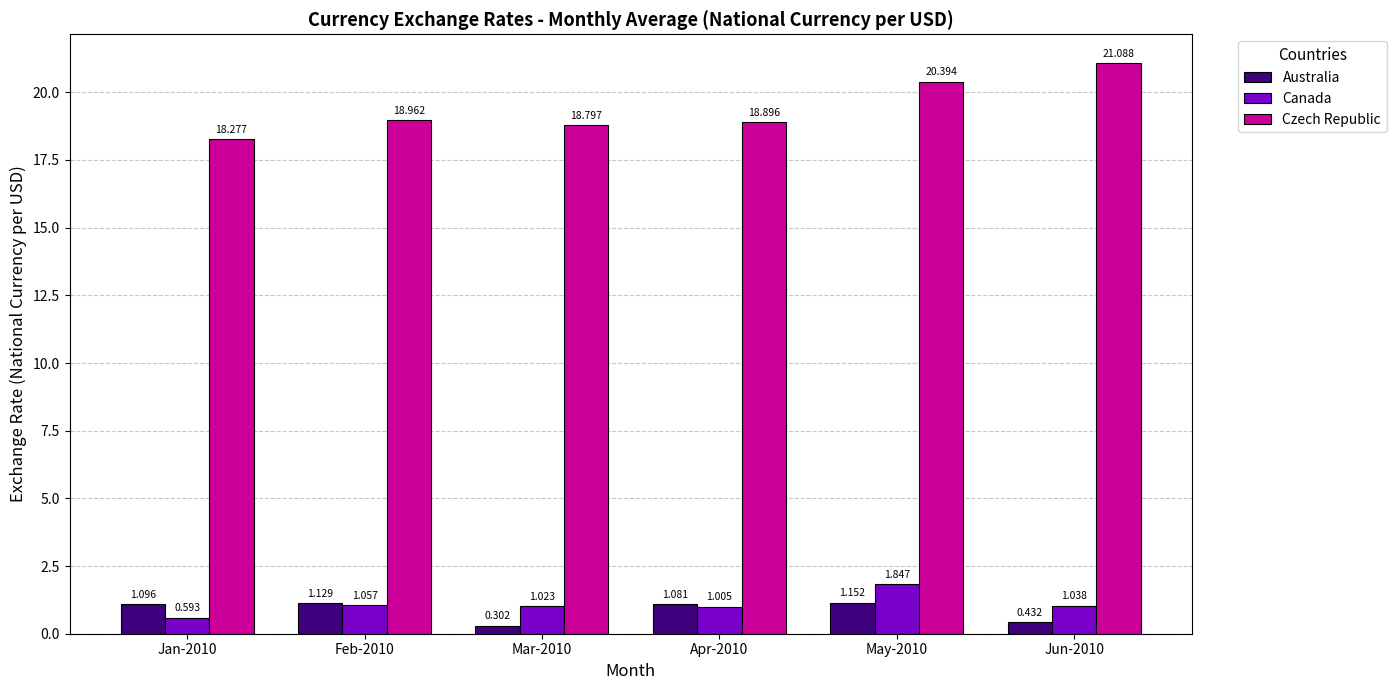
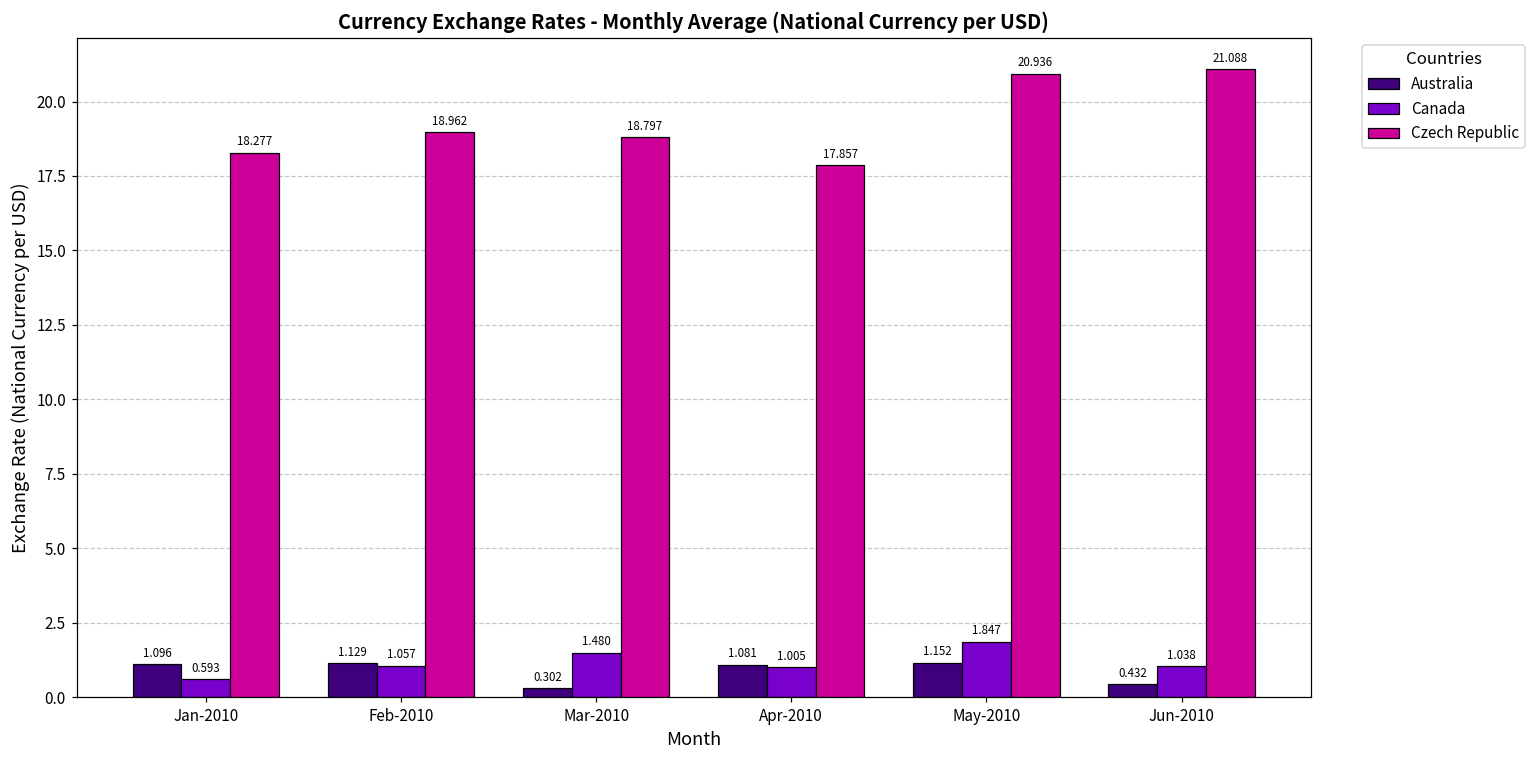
Canada, Mar-2010: 1.023 -> 1.480
Czech Republic, Apr-2010: 18.896 -> 17.857
Czech Republic, May-2010: 20.394 -> 20.936
